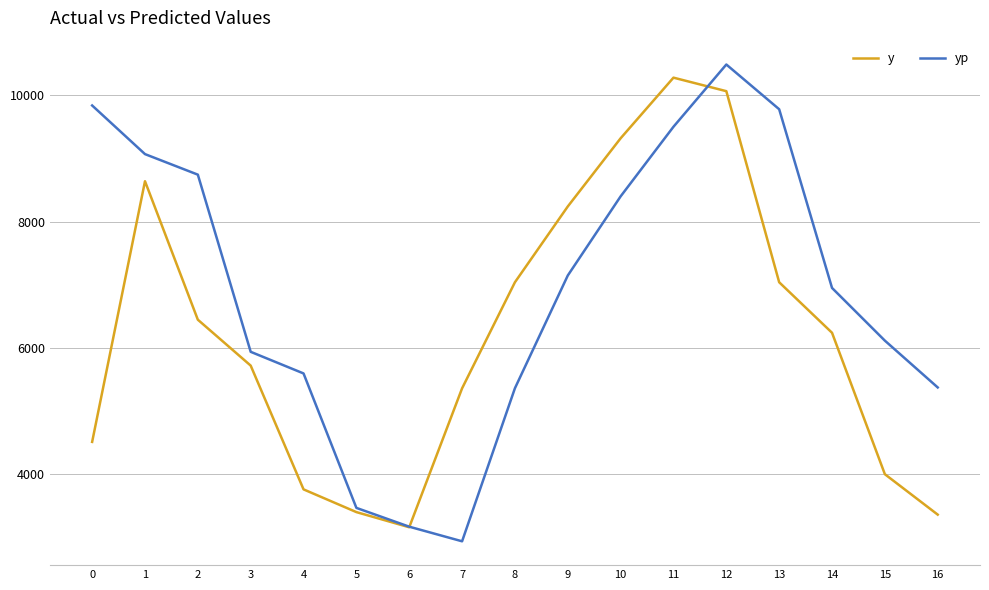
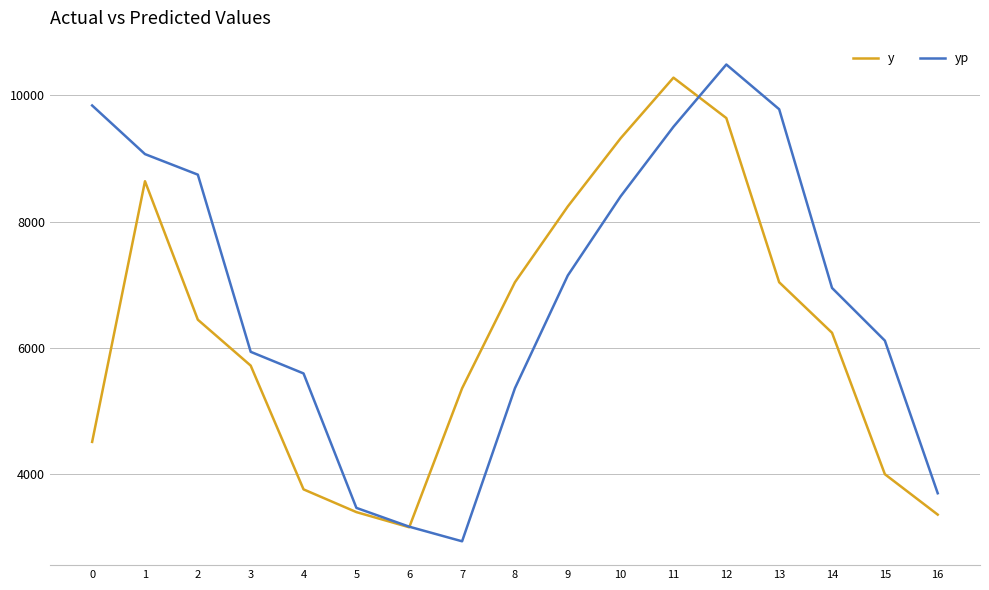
y, 12: 10100 -> 9600
yp, 16: 5400 -> 3700
